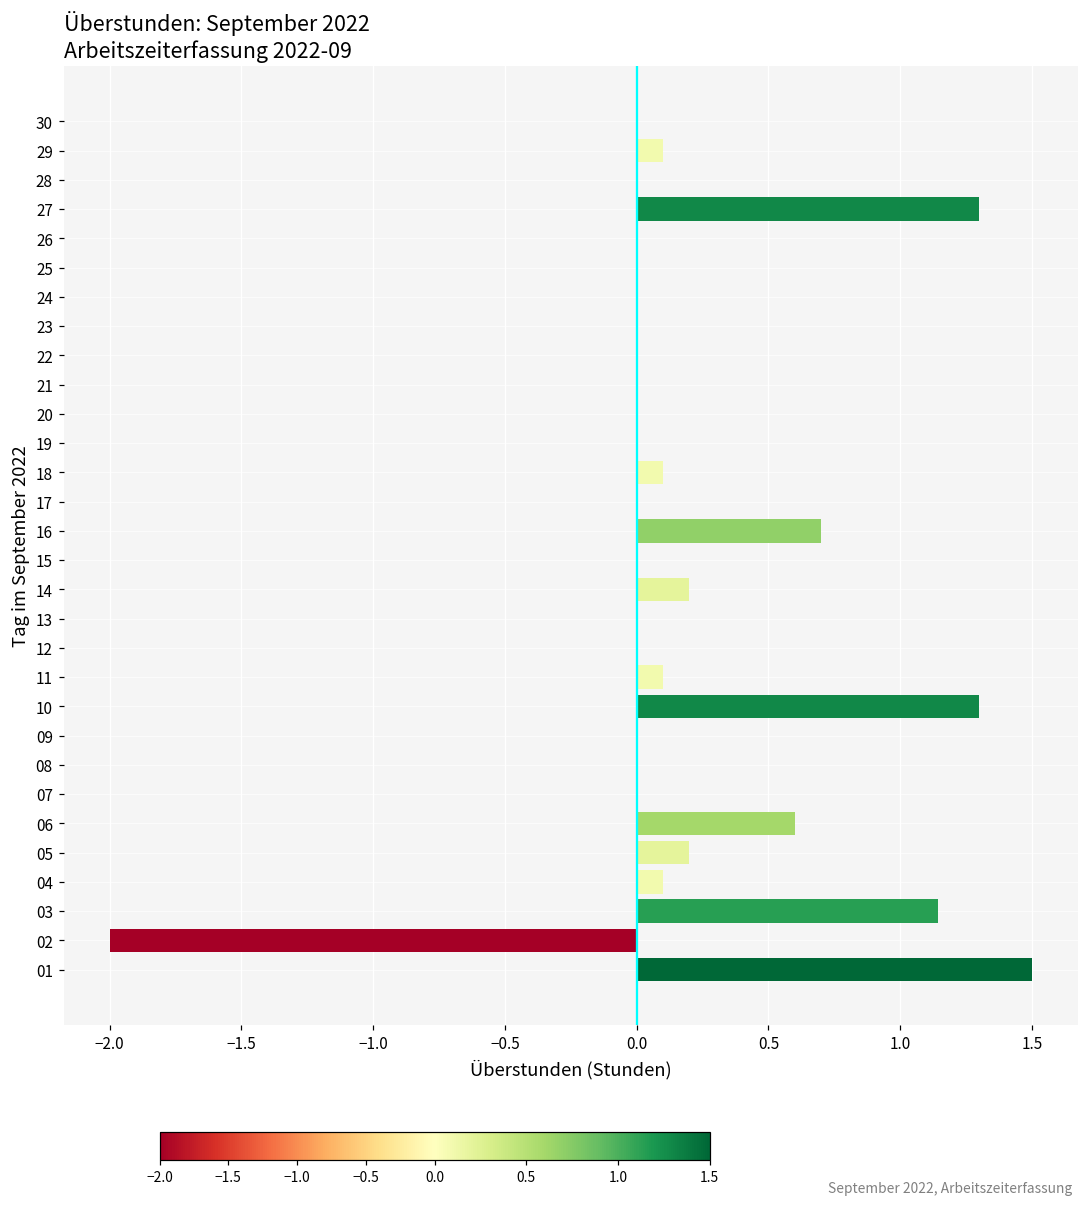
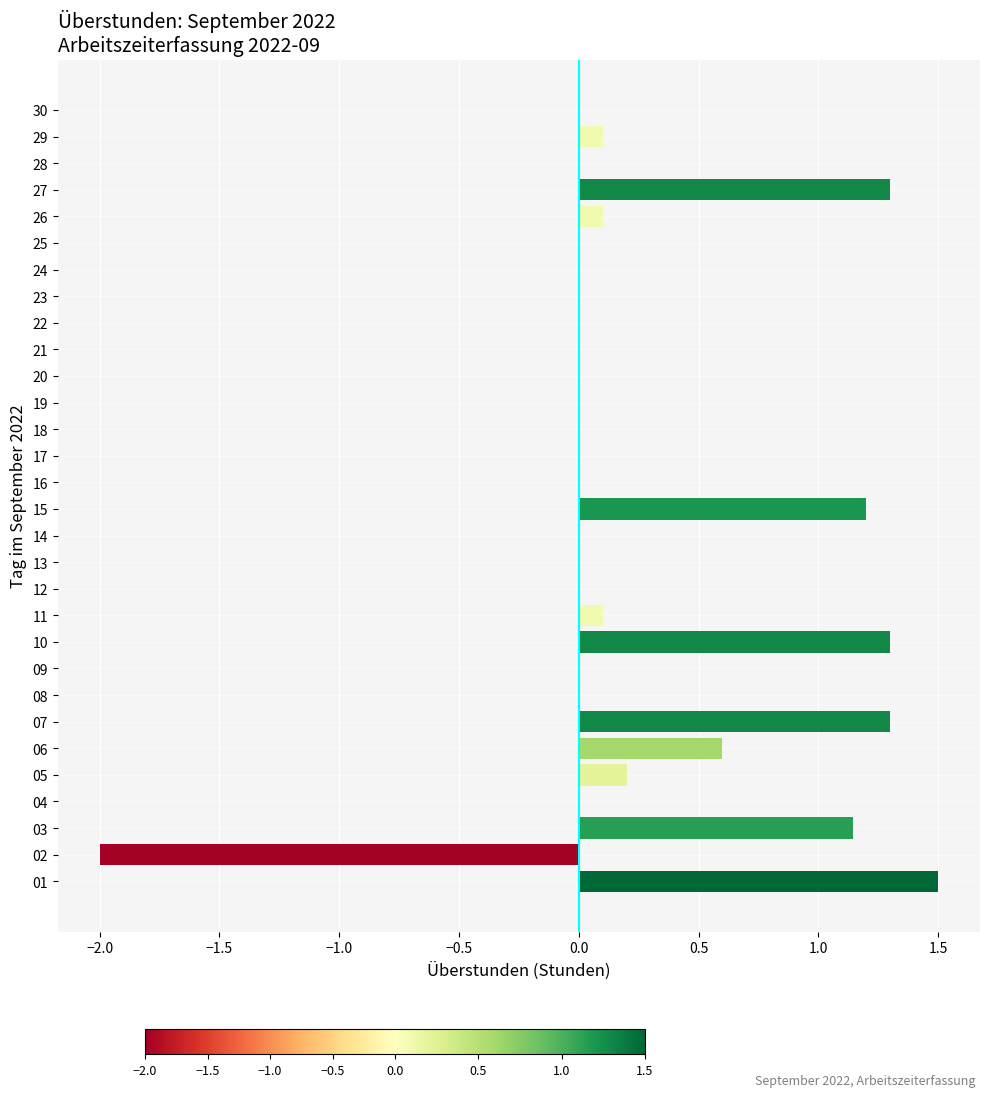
26: 0.0 -> 0.1
18: 0.1 -> 0.0
16: 0.7 -> 0.0
15: 0.0 -> 1.2
14: 0.2 -> 0.0
07: 0.0 -> 1.3
04: 0.1 -> 0.0
